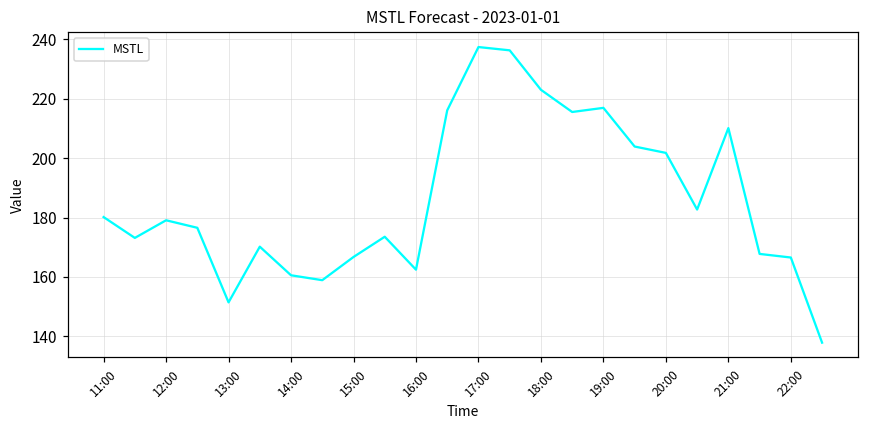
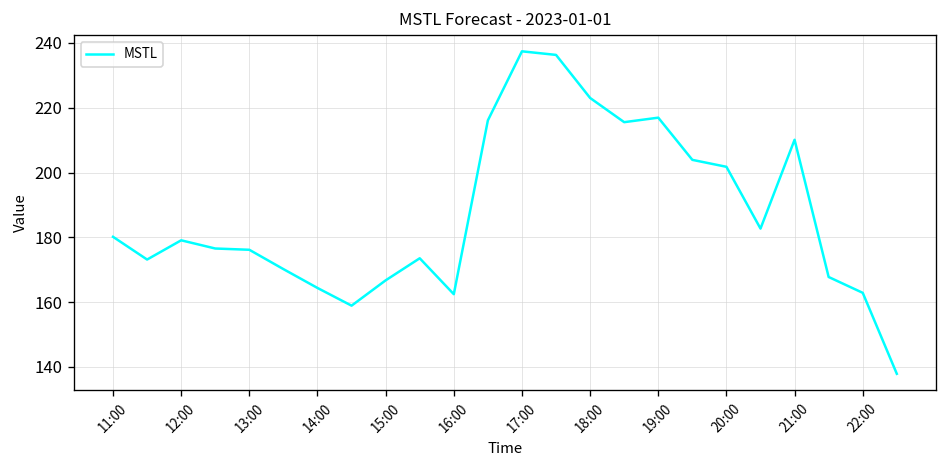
13:00: 151 -> 176
14:00: 161 -> 164
22:00: 167 -> 163
